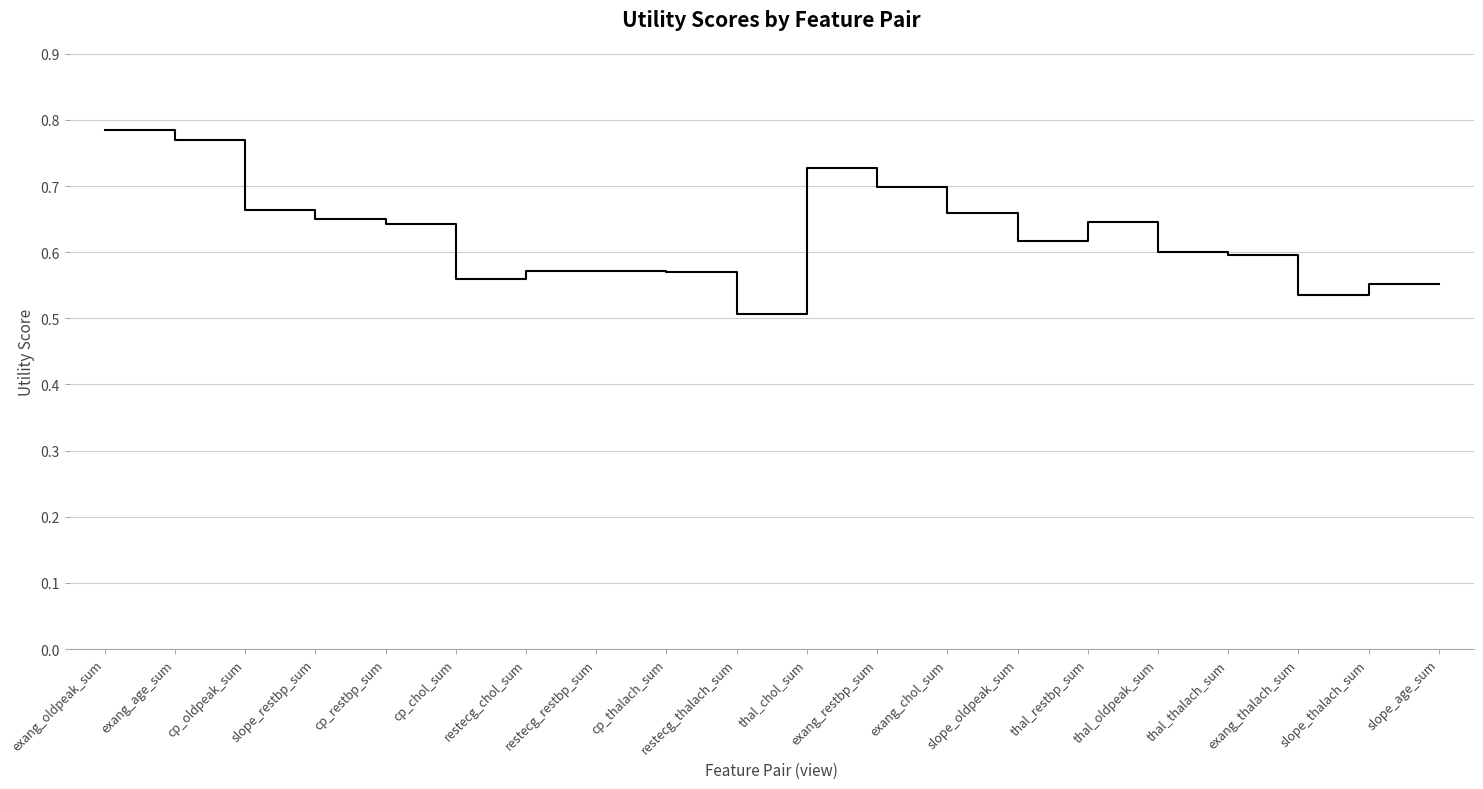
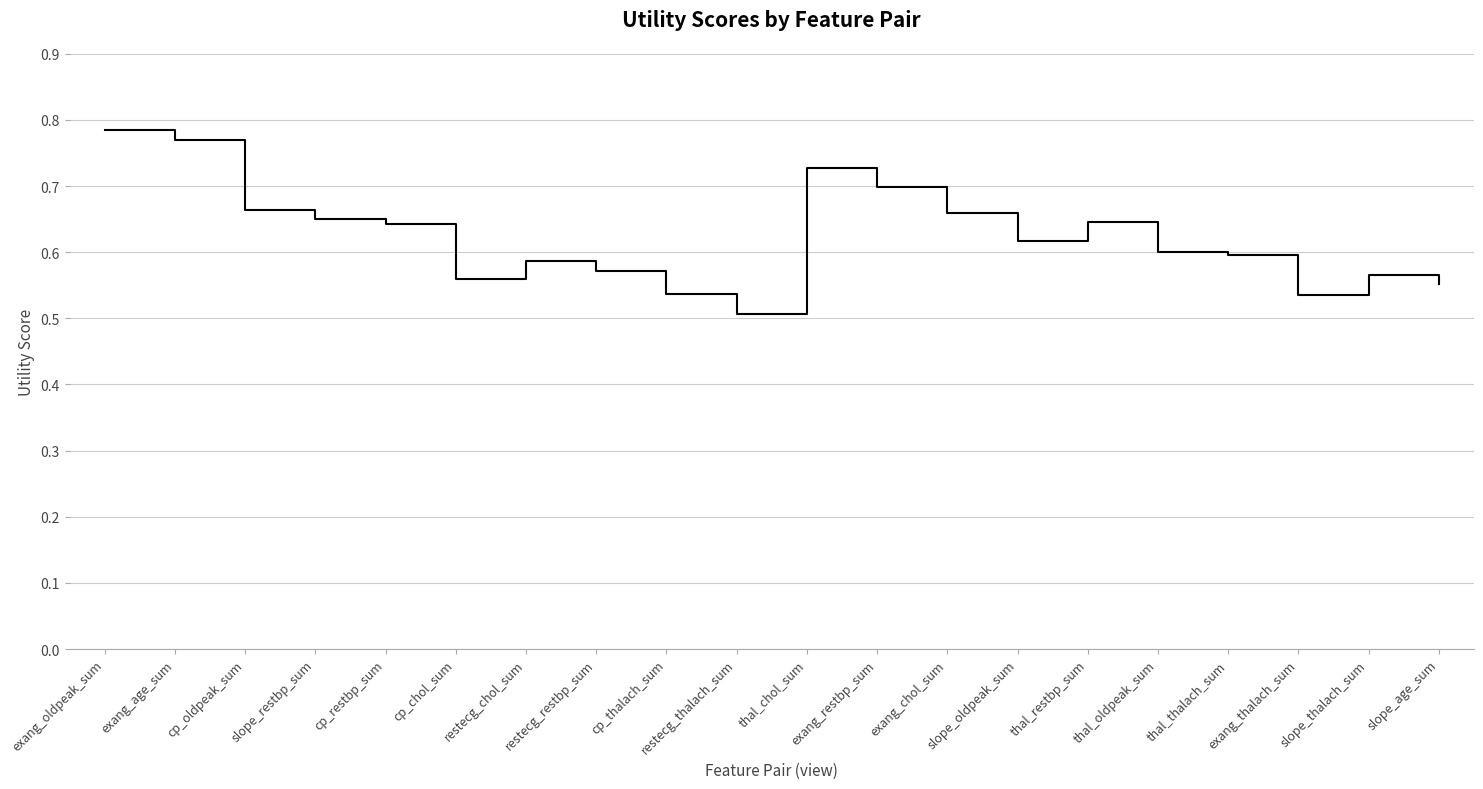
restecg_chol_sum: 0.57 -> 0.59
cp_thalach_sum: 0.57 -> 0.54
slope_thalach_sum: 0.55 -> 0.57
